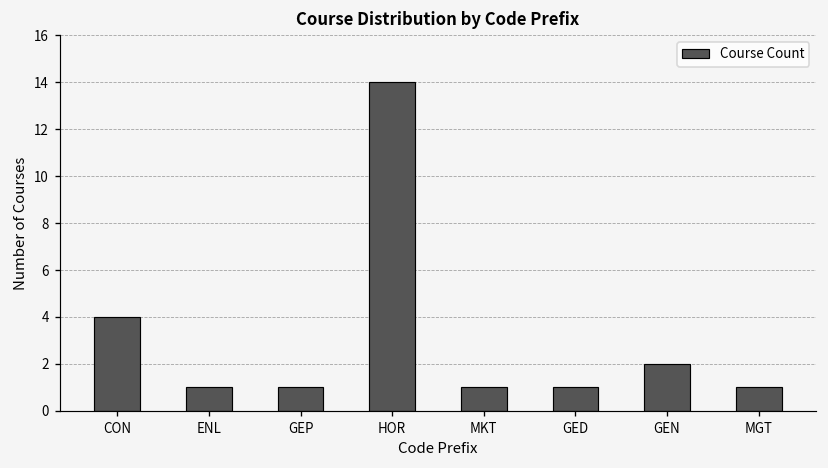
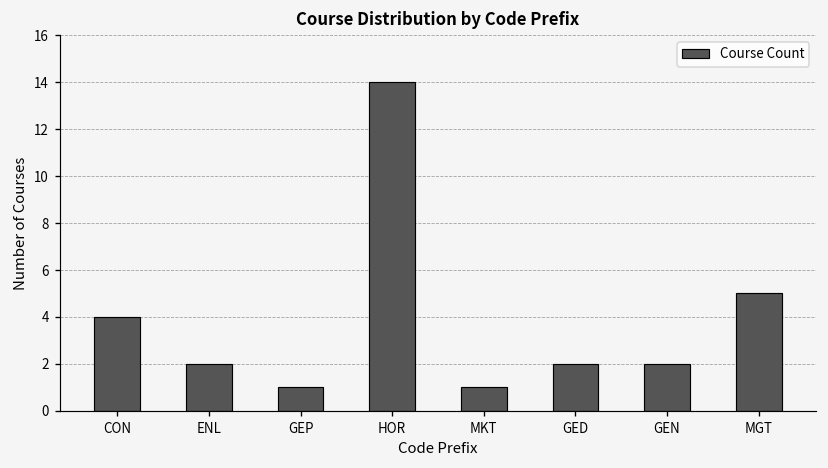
ENL: 1 -> 2
GED: 1 -> 2
MGT: 1 -> 5
